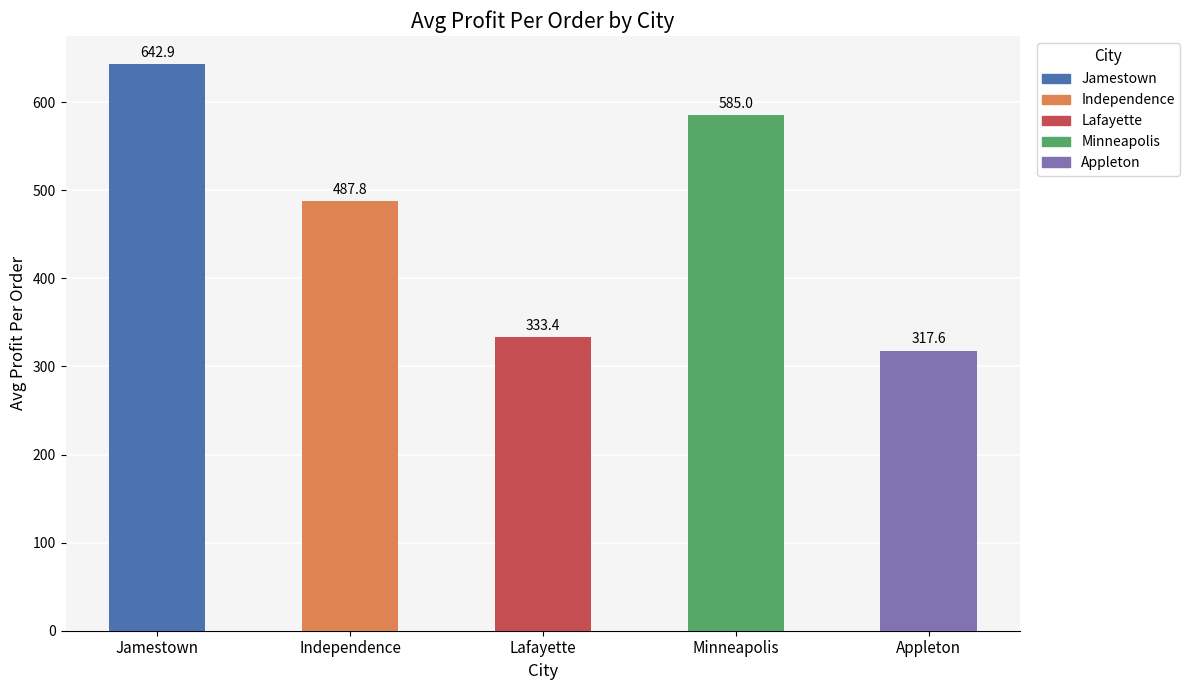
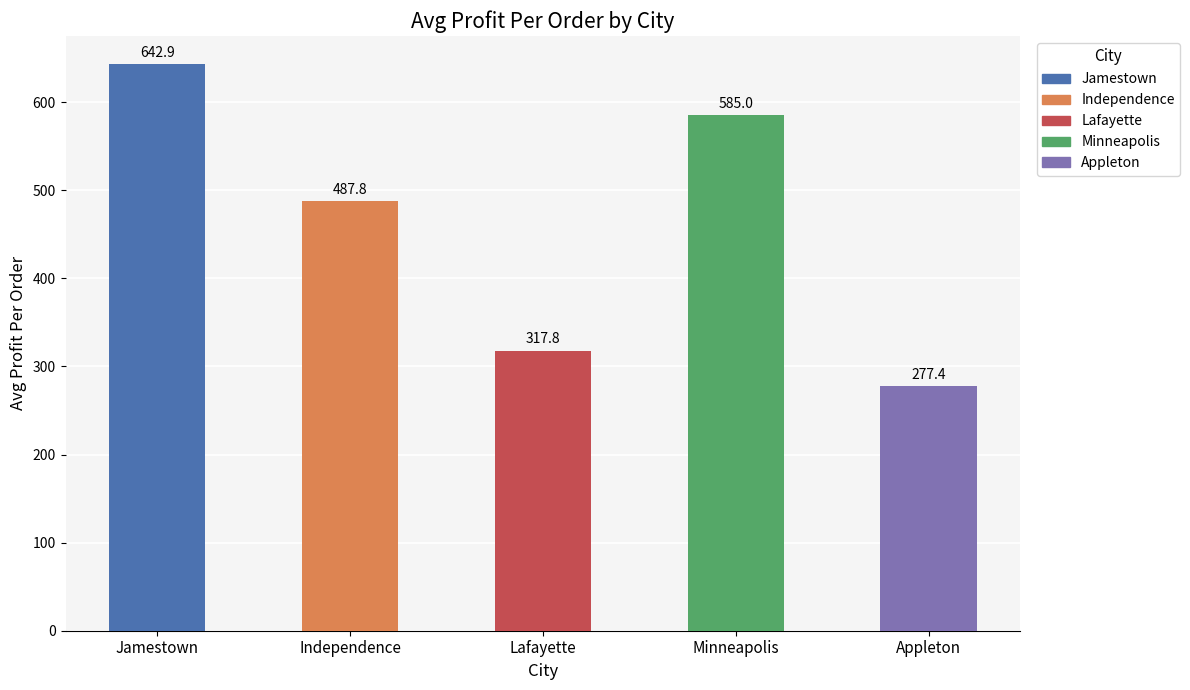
Lafayette: 333.4 -> 317.8
Appleton: 317.6 -> 277.4
